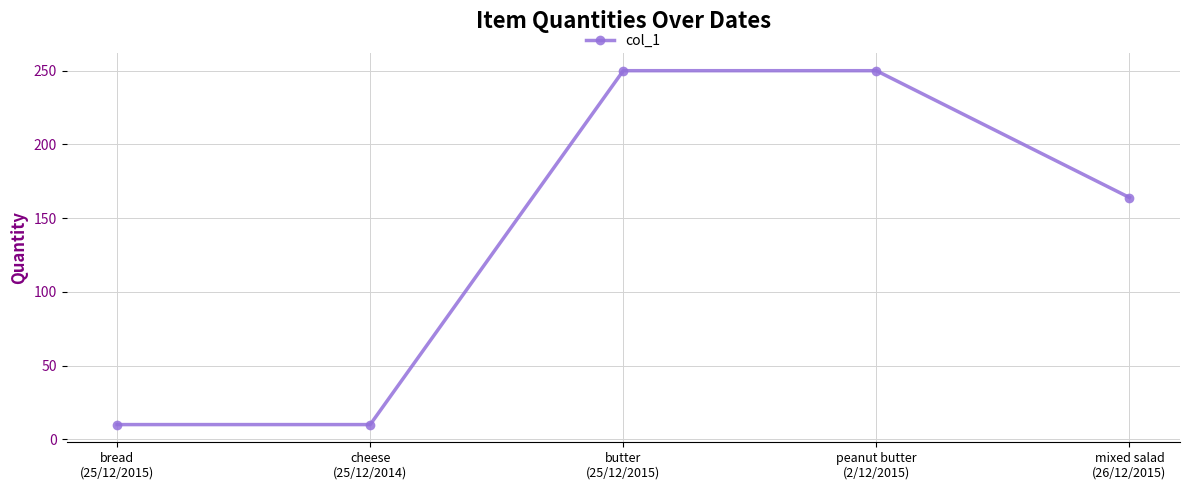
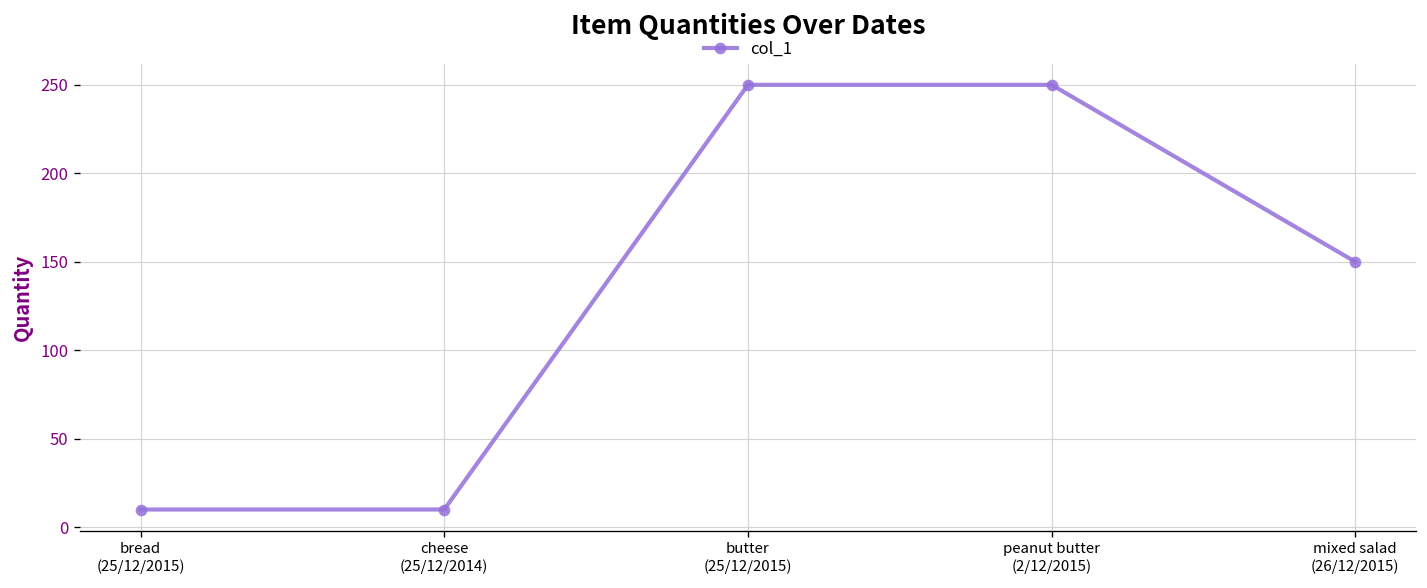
mixed salad (26/12/2015): 164 -> 150
